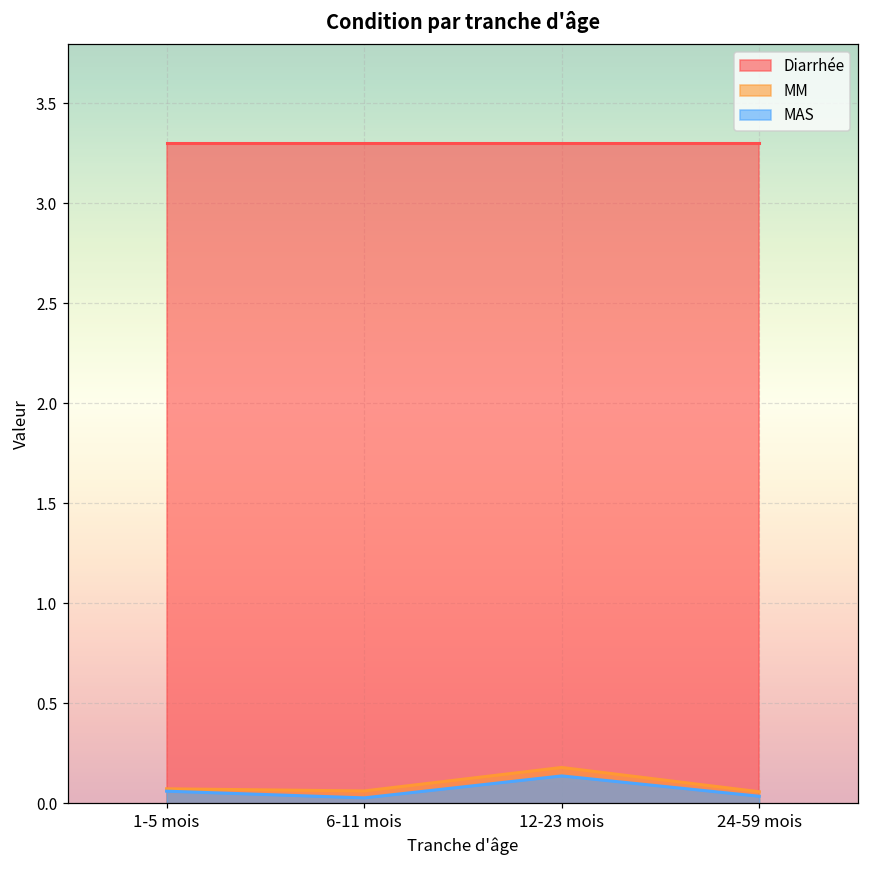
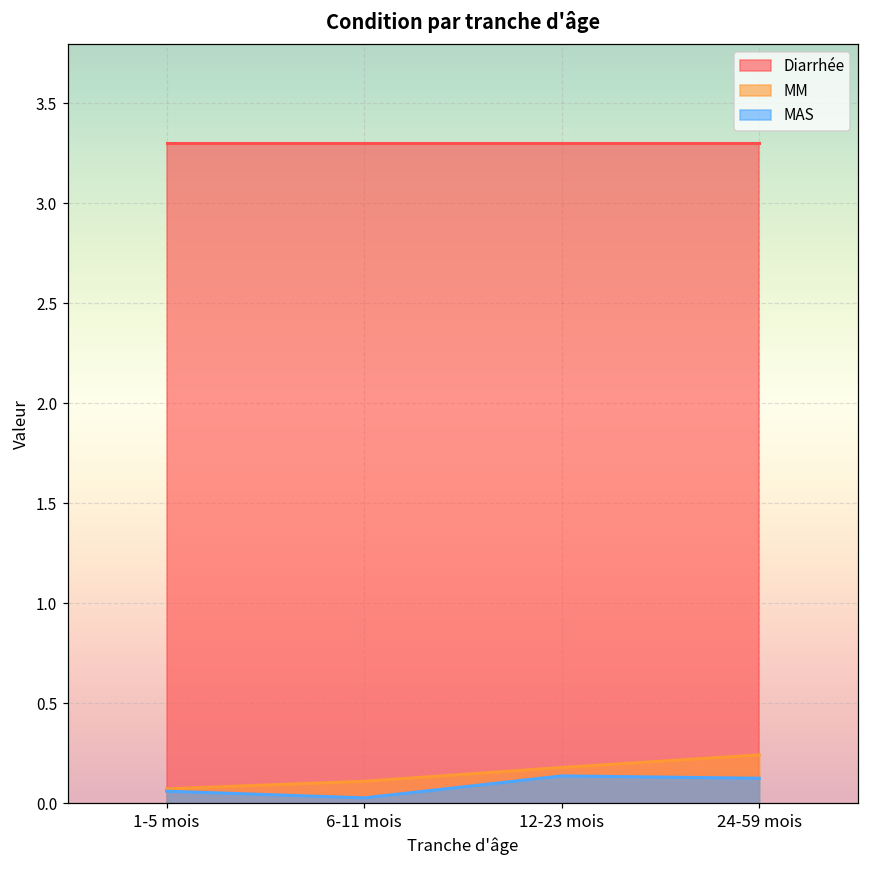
MM, 6-11 mois: 0.06 -> 0.11
MM, 24-59 mois: 0.06 -> 0.24
MAS, 24-59 mois: 0.03 -> 0.12
